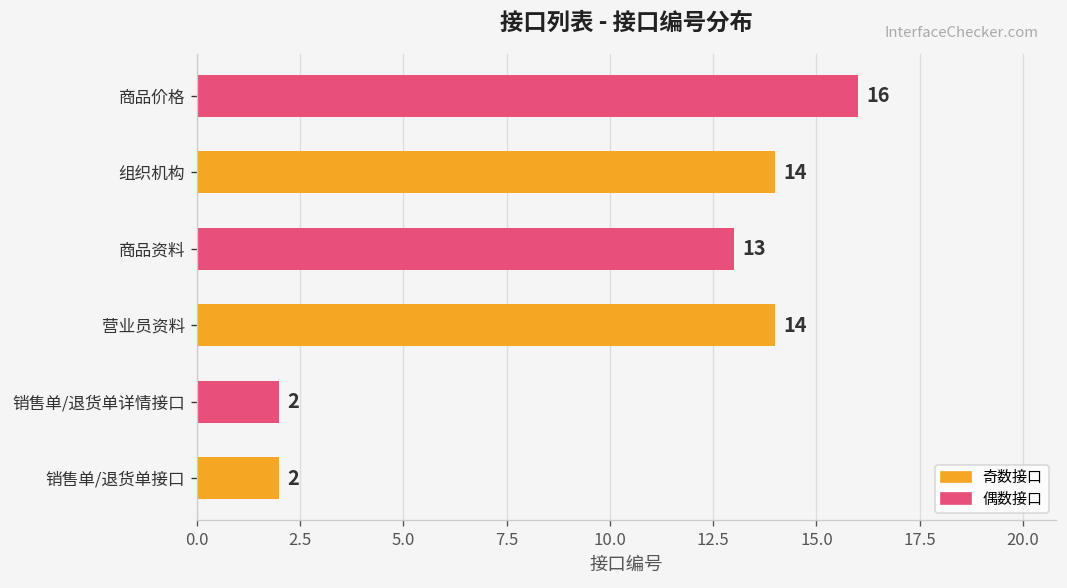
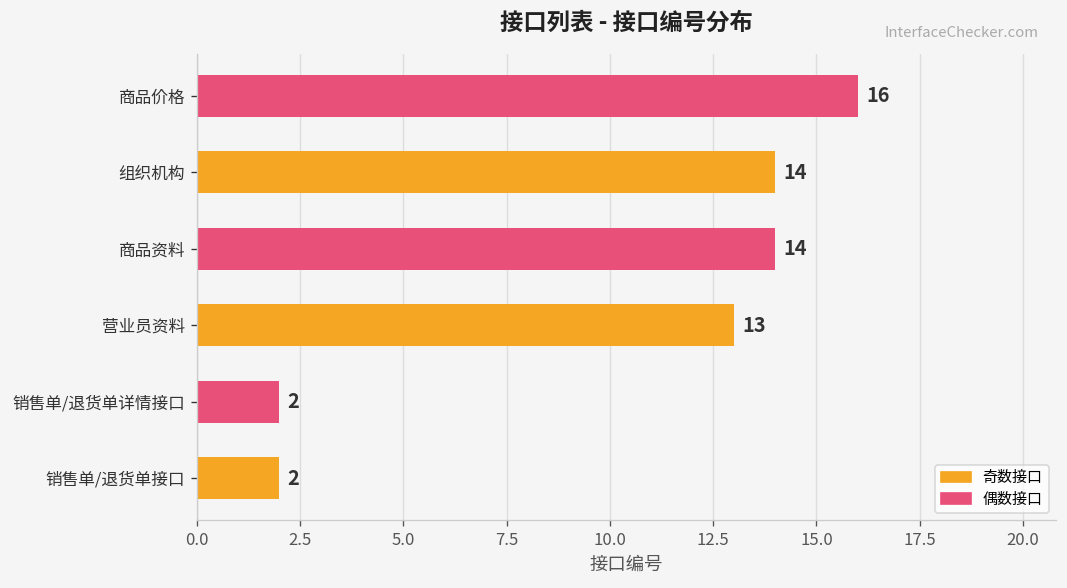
商品资料: 13 -> 14
营业员资料: 14 -> 13
